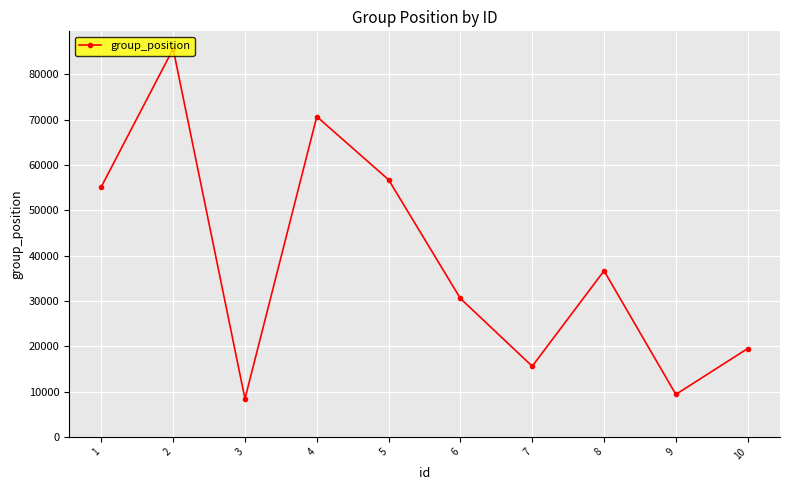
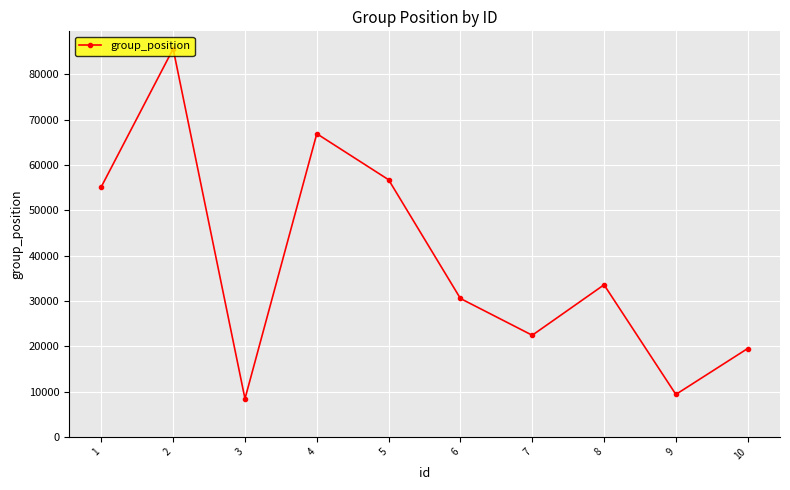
4: 71000 -> 67000
7: 16000 -> 22000
8: 37000 -> 34000
